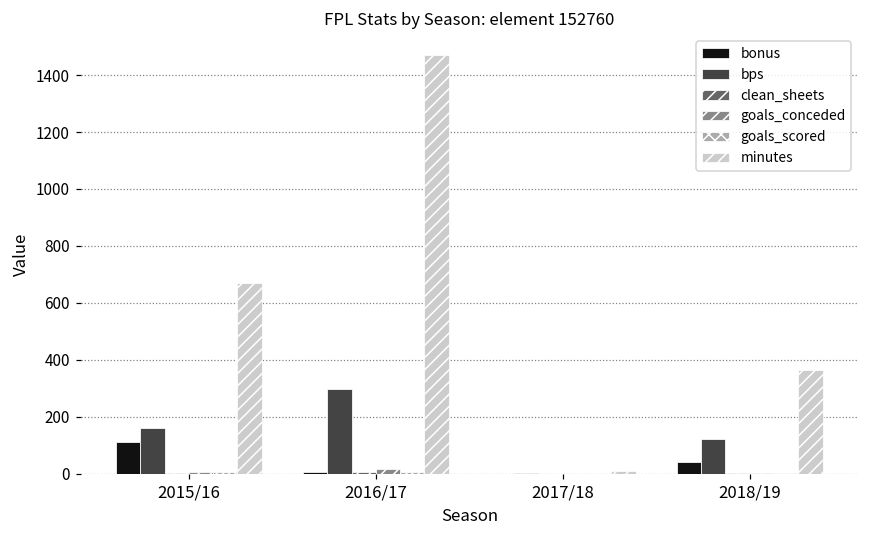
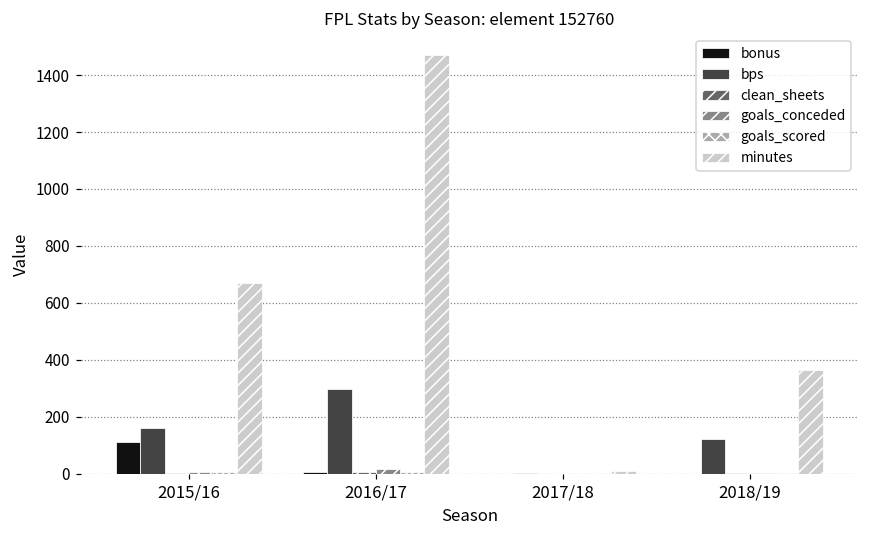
bonus, 2018/19: 40 -> 0
